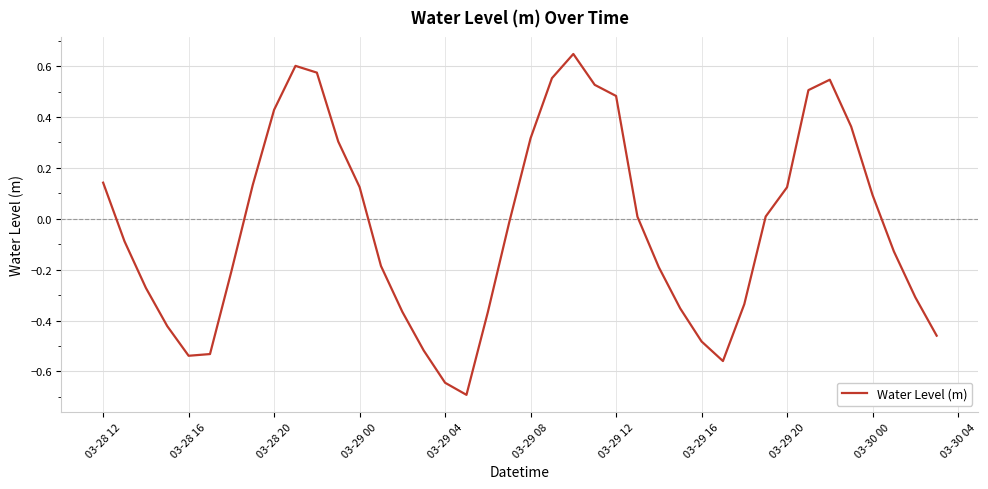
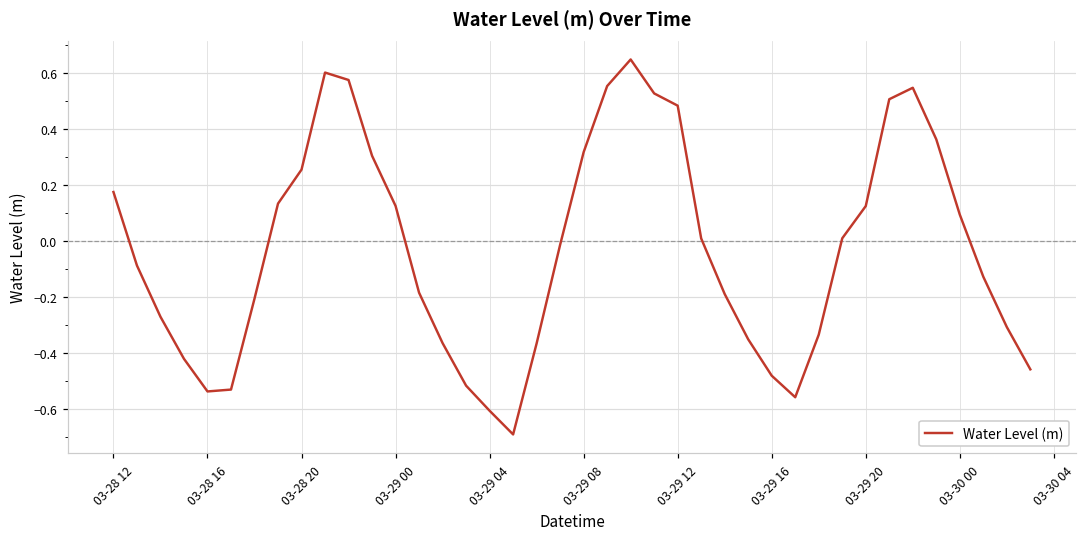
03-28 12: 0.14 -> 0.17
03-28 20: 0.43 -> 0.25
03-29 04: -0.64 -> -0.61
